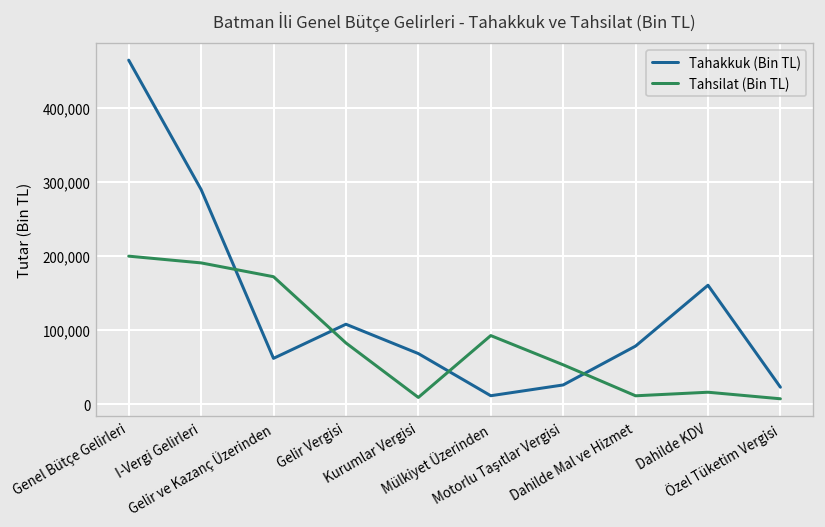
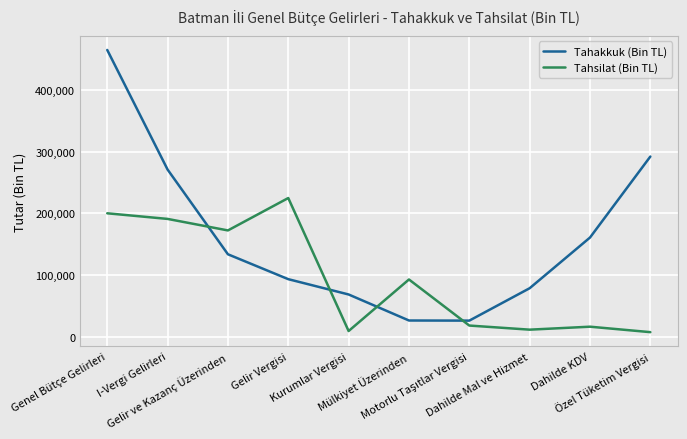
Tahakkuk (Bin TL), I-Vergi Gelirleri: 290,000 -> 270,000
Tahakkuk (Bin TL), Gelir ve Kazanç Üzerinden: 60,000 -> 130,000
Tahakkuk (Bin TL), Gelir Vergisi: 110,000 -> 90,000
Tahsilat (Bin TL), Gelir Vergisi: 80,000 -> 220,000
Tahakkuk (Bin TL), Mülkiyet Üzerinden: 10,000 -> 30,000
Tahsilat (Bin TL), Motorlu Taşıtlar Vergisi: 50,000 -> 20,000
Tahakkuk (Bin TL), Özel Tüketim Vergisi: 20,000 -> 290,000
